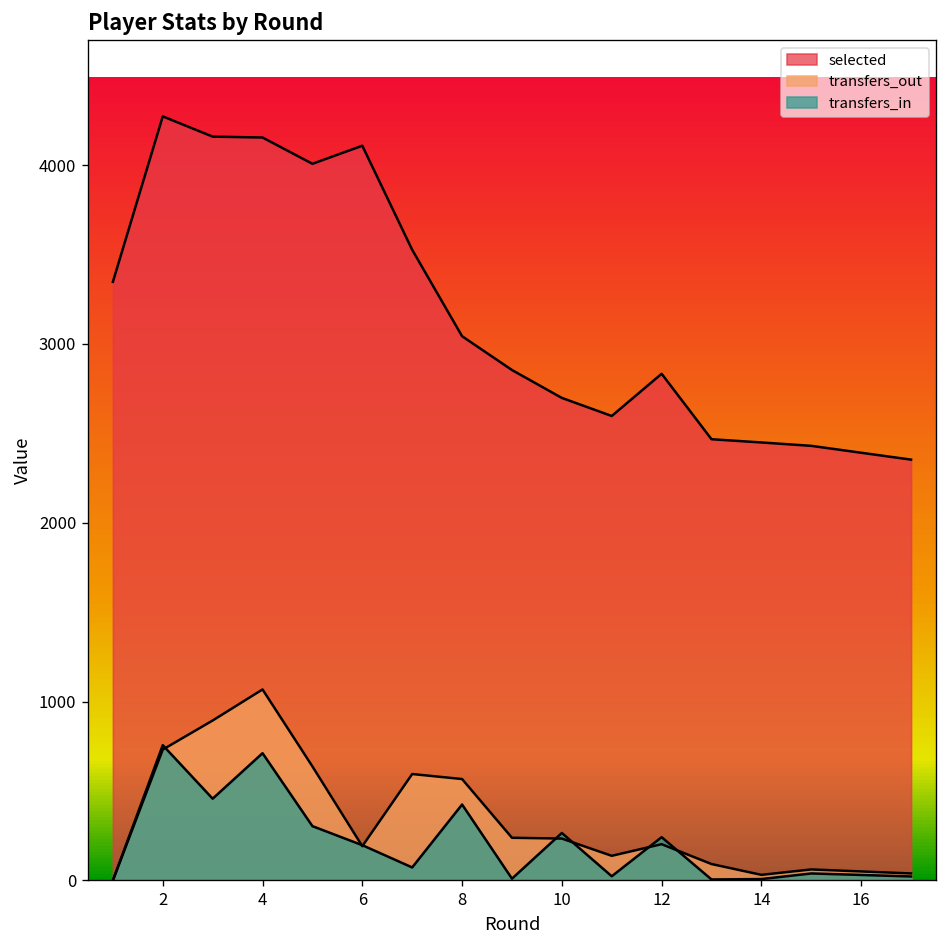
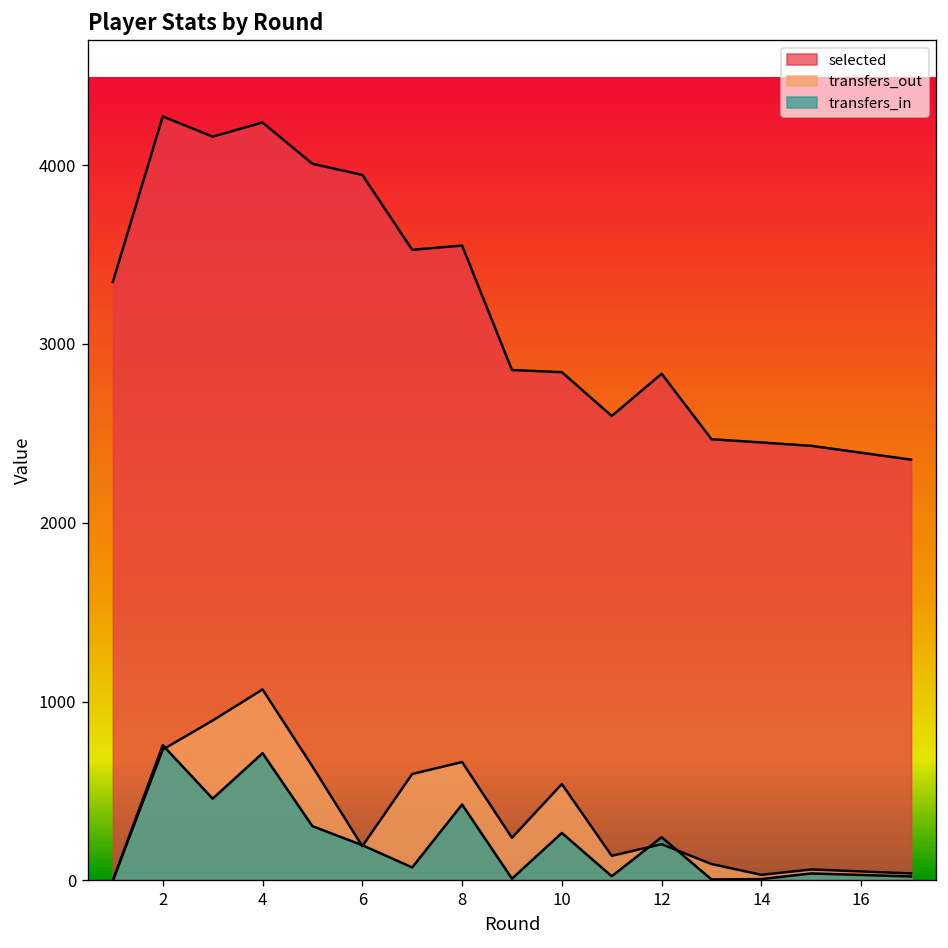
selected, 4: 4150 -> 4240
selected, 6: 4110 -> 3950
selected, 8: 3040 -> 3550
transfers_out, 8: 570 -> 660
selected, 10: 2700 -> 2840
transfers_out, 10: 230 -> 540
